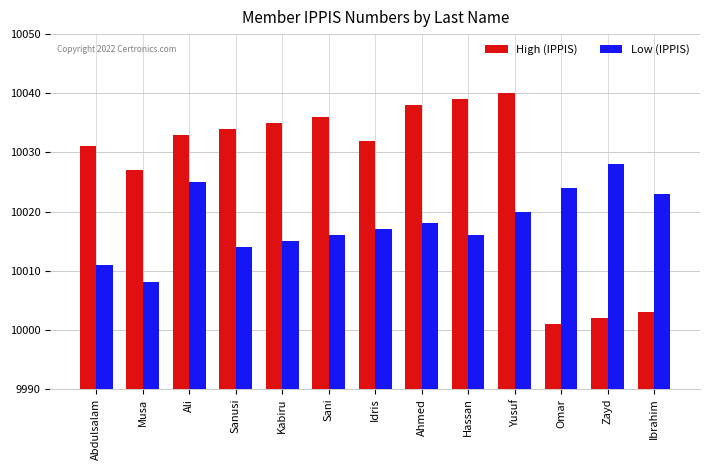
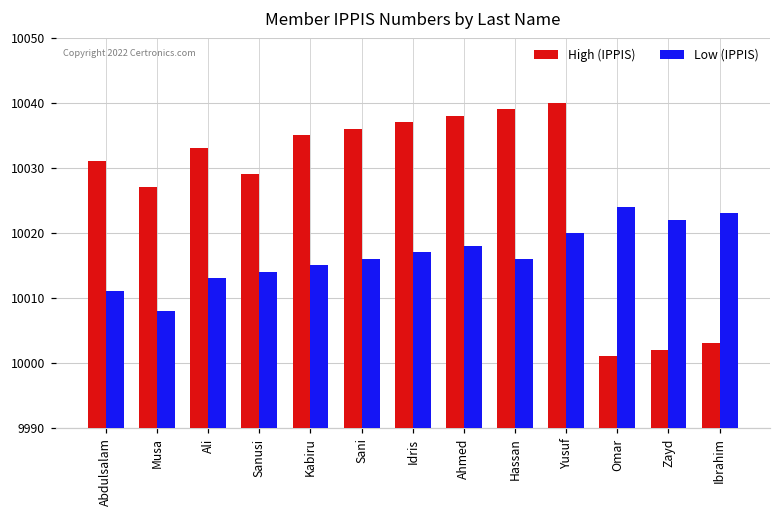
Low (IPPIS), Ali: 10025 -> 10013
High (IPPIS), Sanusi: 10034 -> 10029
High (IPPIS), Idris: 10032 -> 10037
Low (IPPIS), Zayd: 10028 -> 10022
